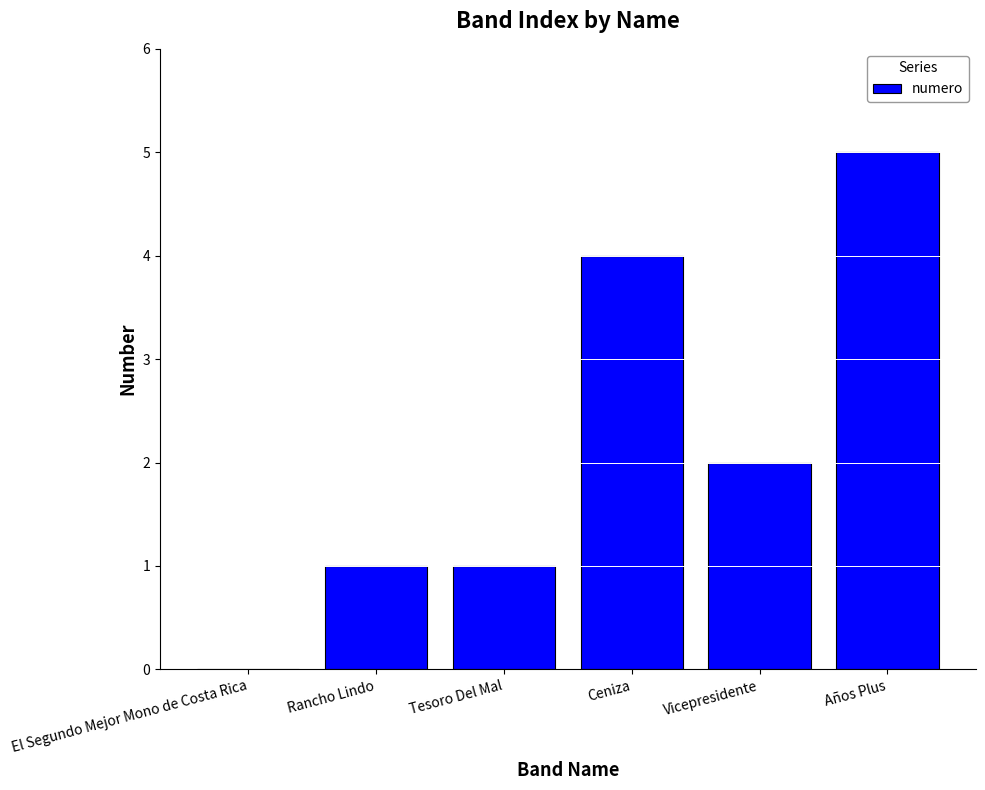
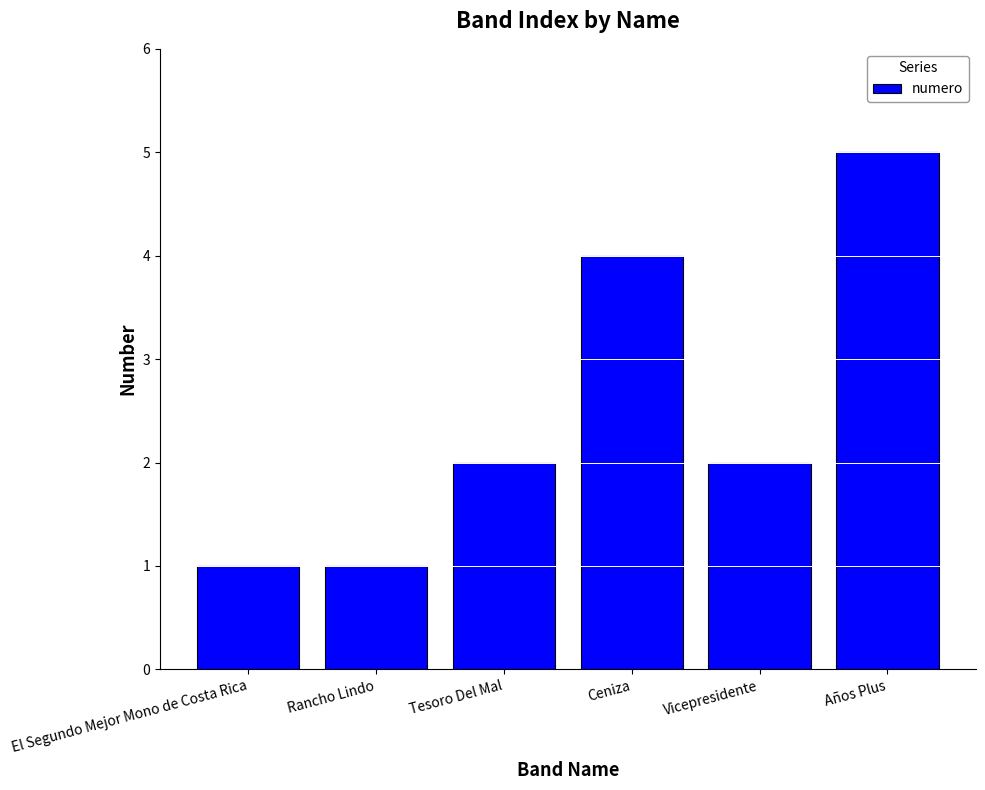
El Segundo Mejor Mono de Costa Rica: 0 -> 1
Tesoro Del Mal: 1 -> 2
